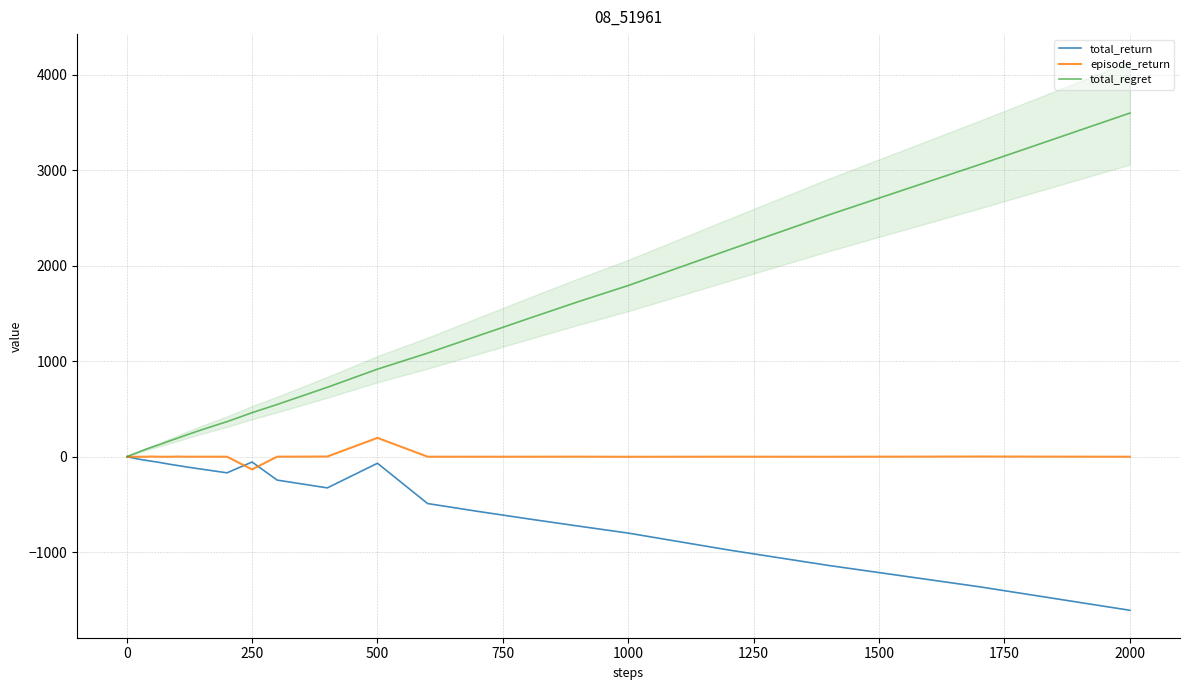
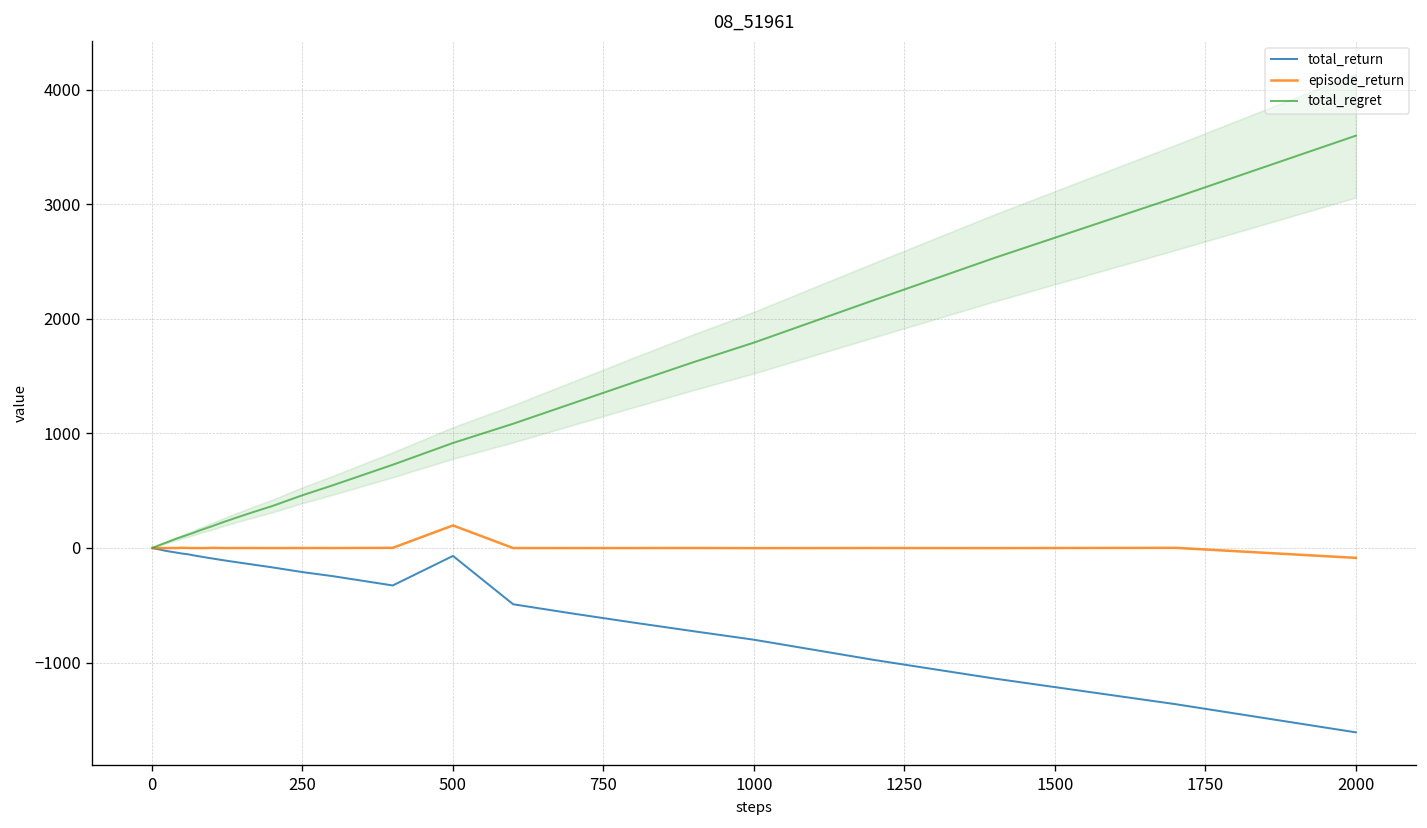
total_return, 250: -100 -> -200
episode_return, 250: -100 -> 0
episode_return, 2000: 0 -> -100
